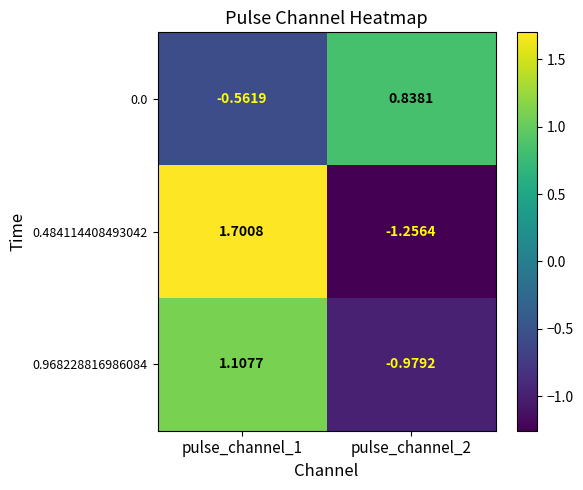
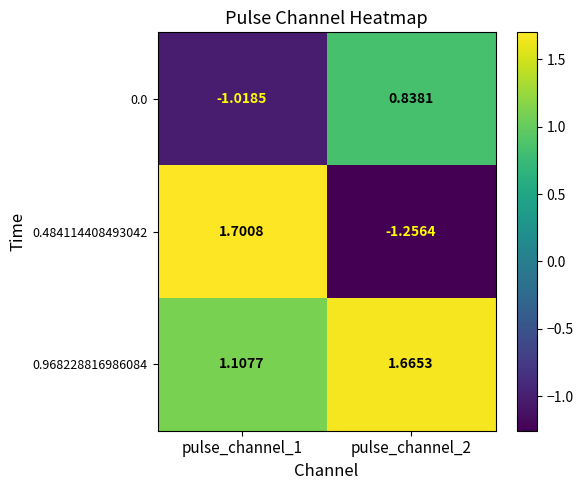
0.0, pulse_channel_1: -0.5619 -> -1.0185
0.968228816986084, pulse_channel_2: -0.9792 -> 1.6653
